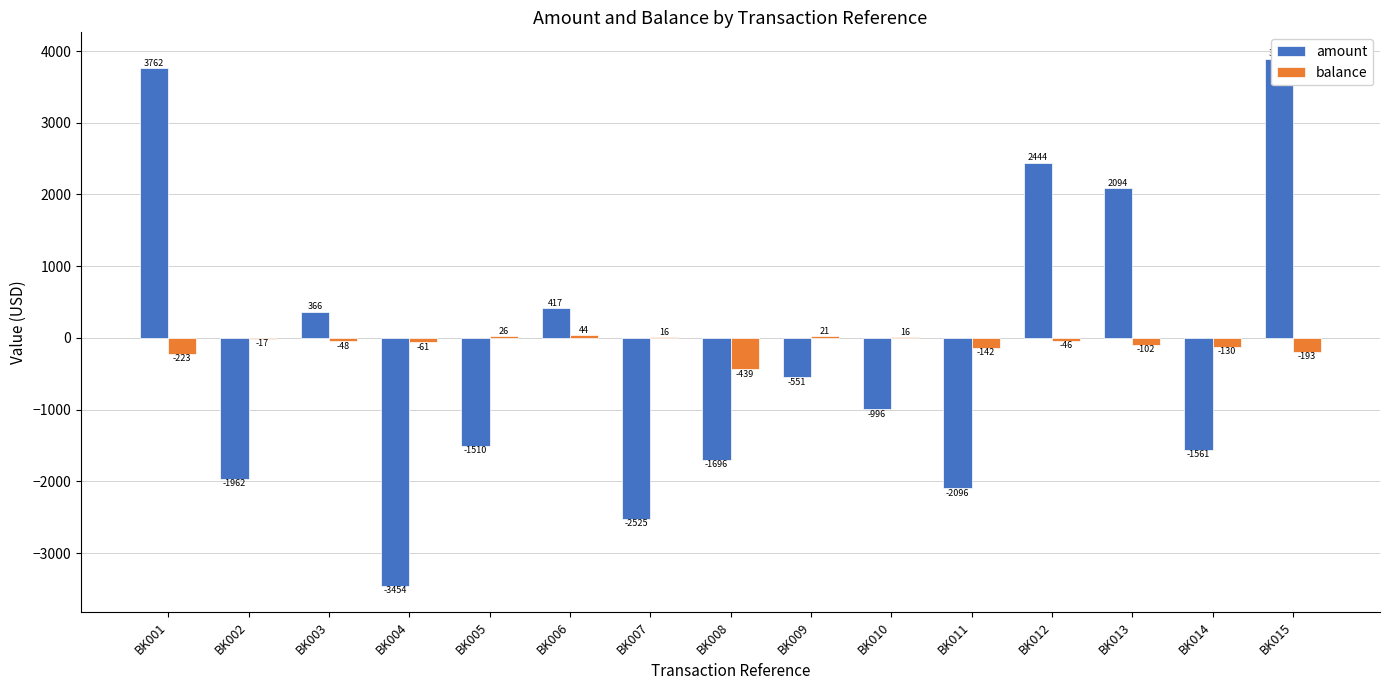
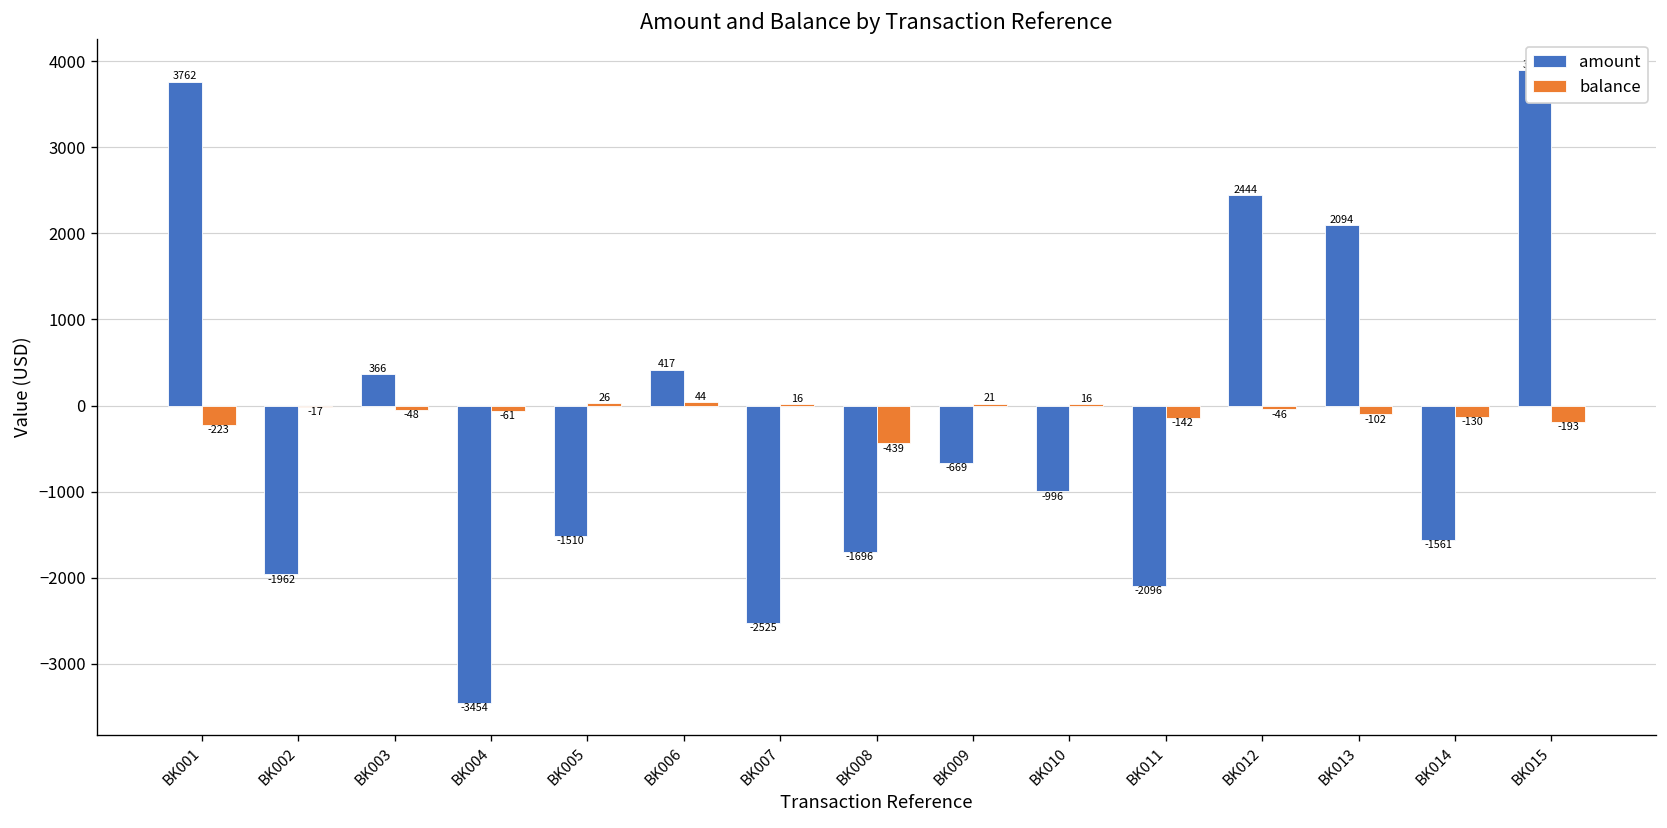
amount, BK009: -551 -> -669
